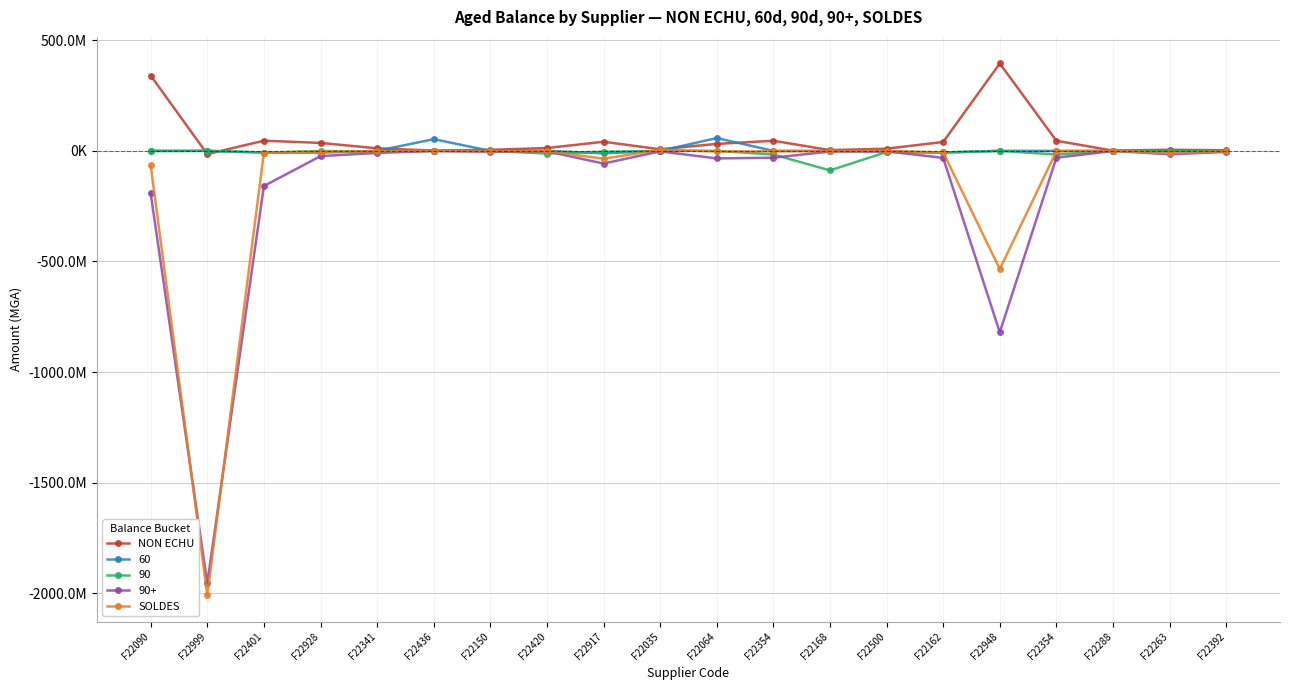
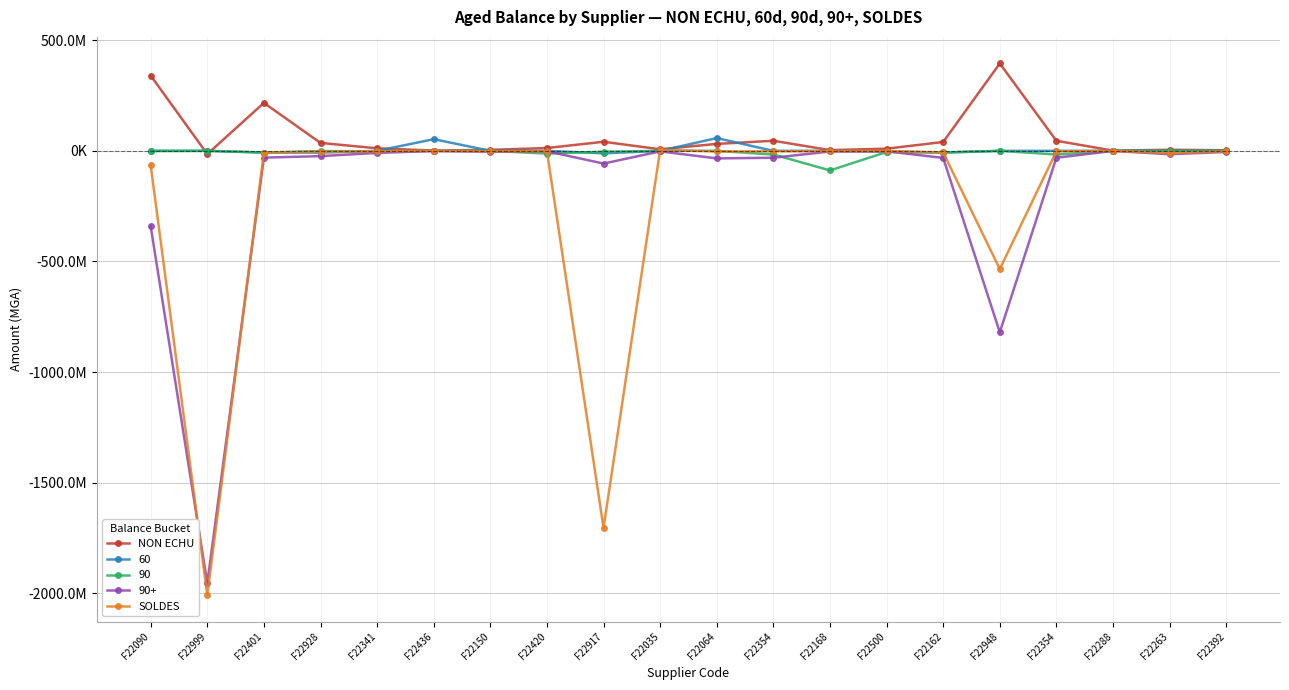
90+, F22090: -190000000 -> -340000000
NON ECHU, F22401: 50000000 -> 220000000
90+, F22401: -160000000 -> -30000000
SOLDES, F22917: -40000000 -> -1700000000
